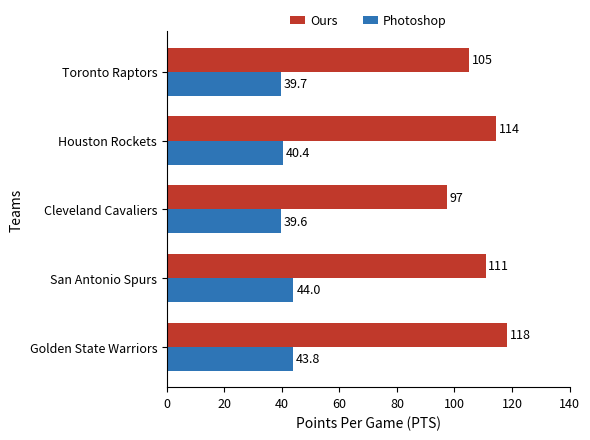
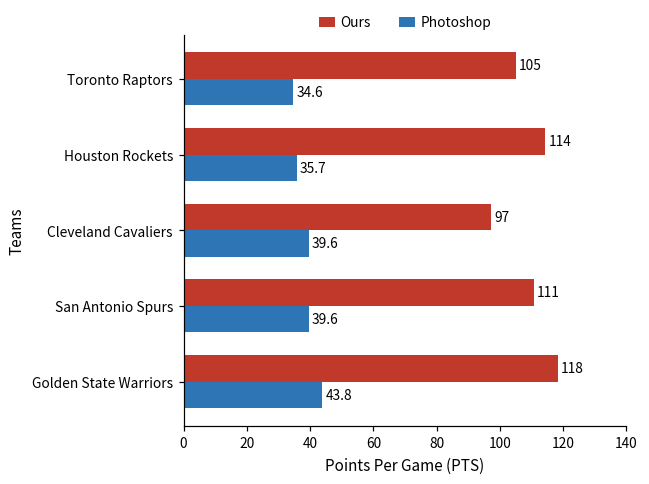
Photoshop, Toronto Raptors: 39.7 -> 34.6
Photoshop, Houston Rockets: 40.4 -> 35.7
Photoshop, San Antonio Spurs: 44.0 -> 39.6
